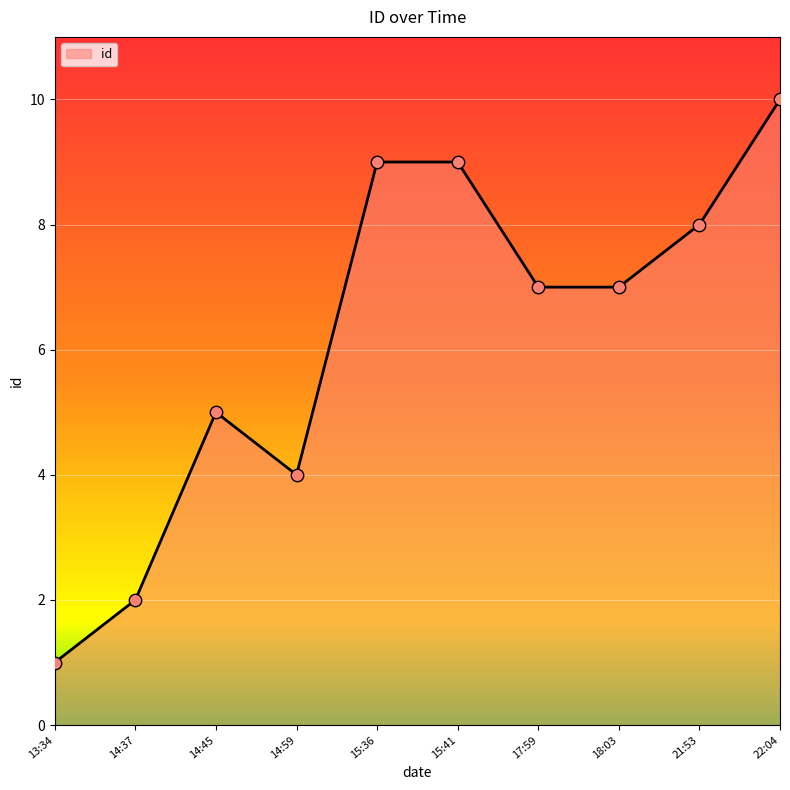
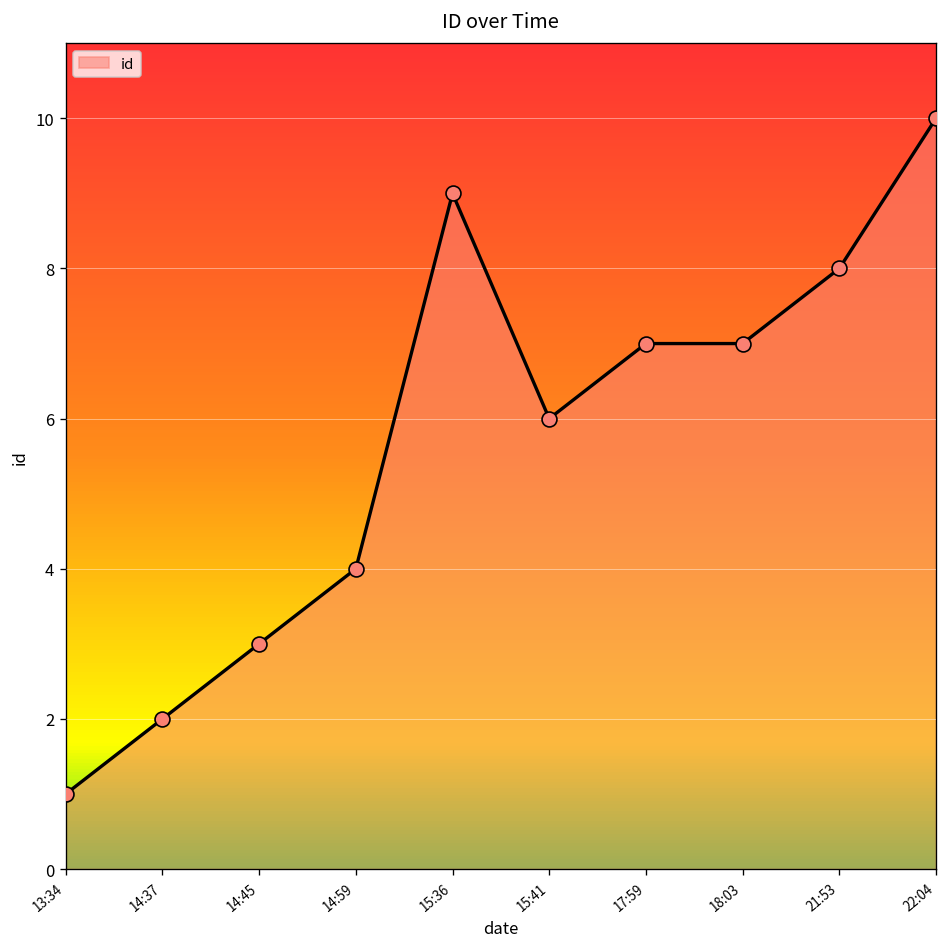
14:45: 5 -> 3
15:41: 9 -> 6
